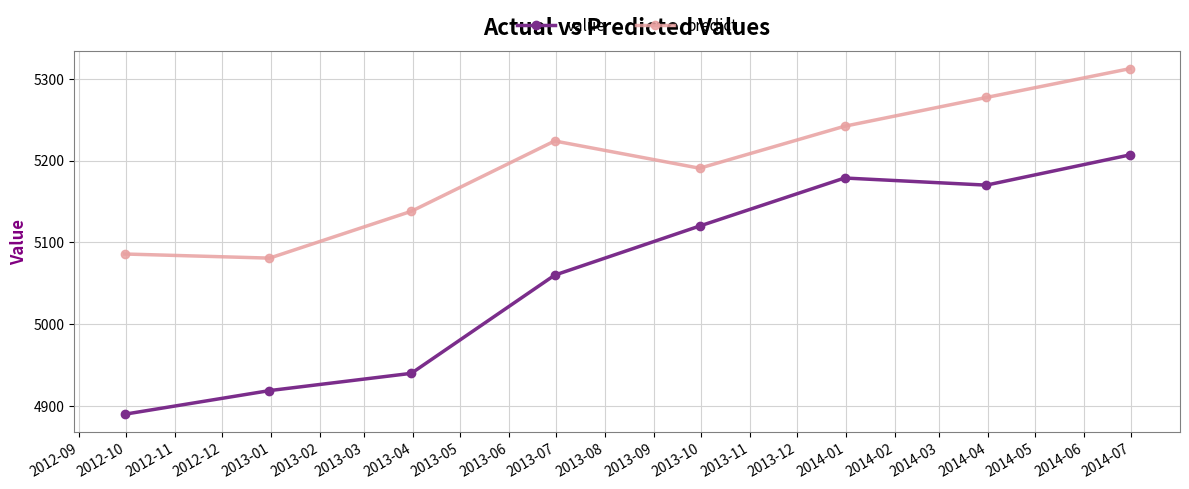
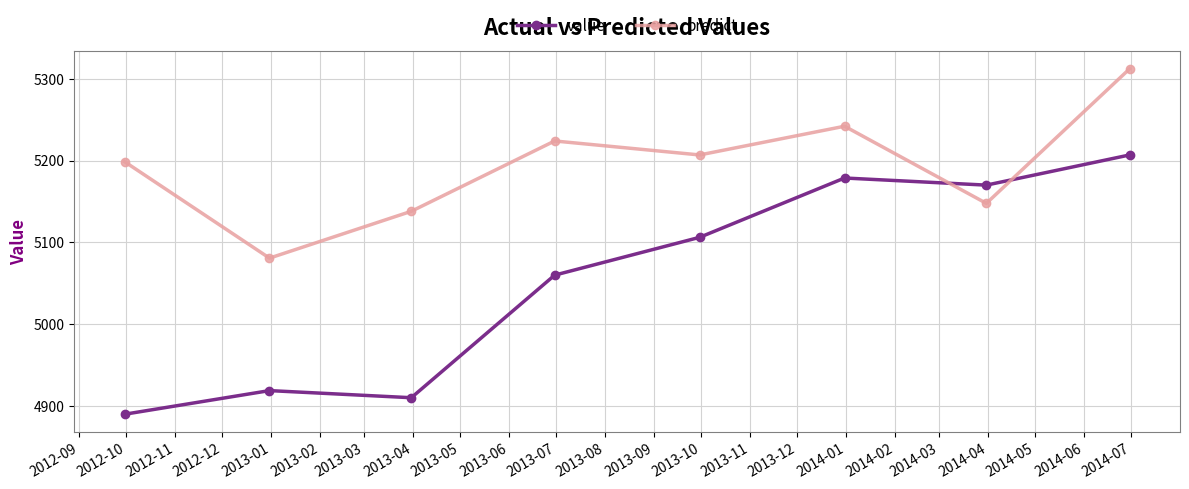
predict, 2012-10: 5090 -> 5200
value, 2013-04: 4940 -> 4910
value, 2013-10: 5120 -> 5110
predict, 2013-10: 5190 -> 5210
predict, 2014-04: 5280 -> 5150
